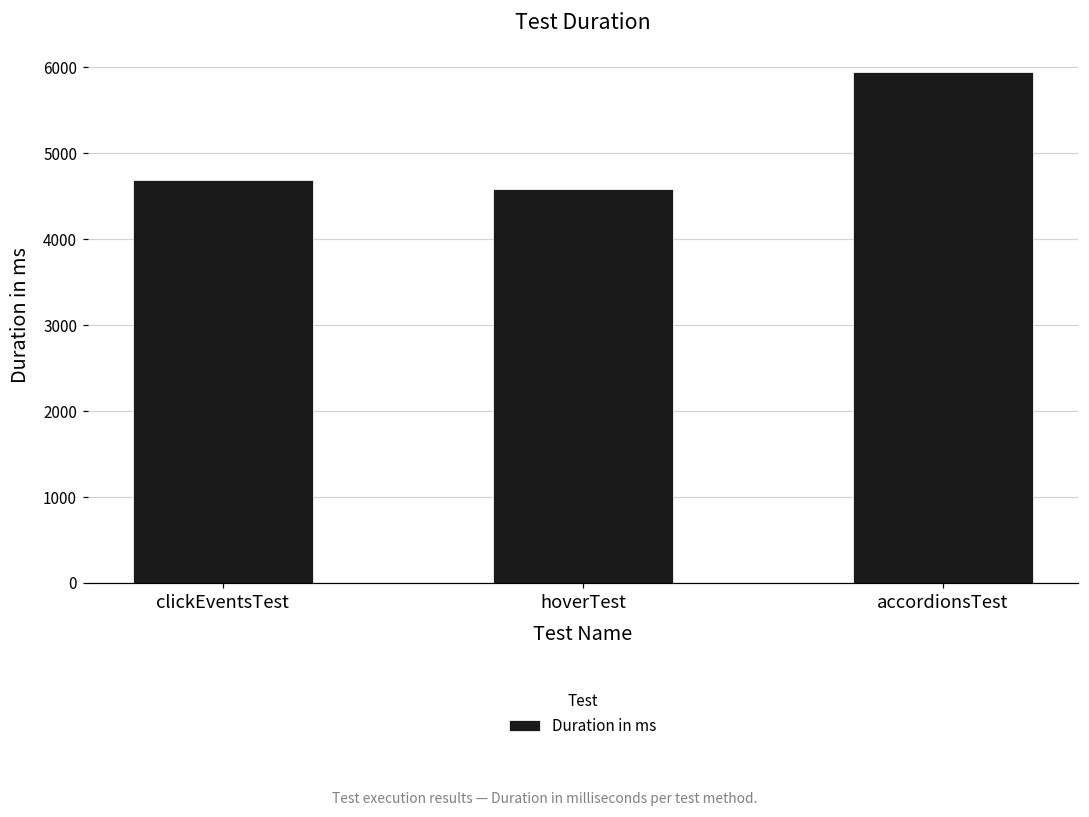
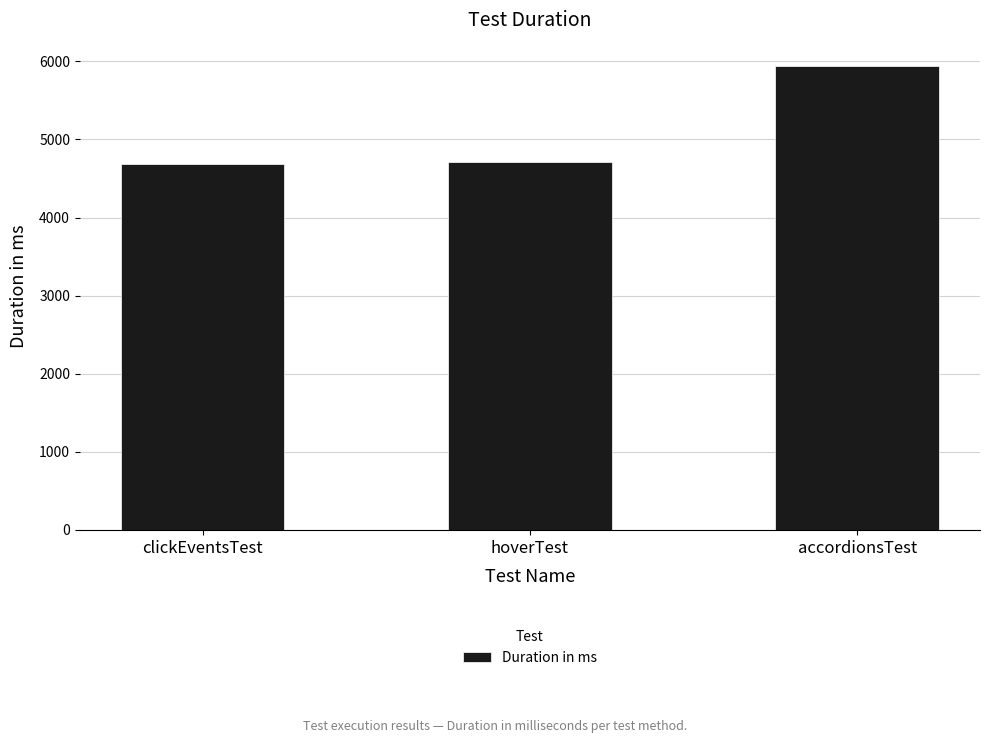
hoverTest: 4600 -> 4700
